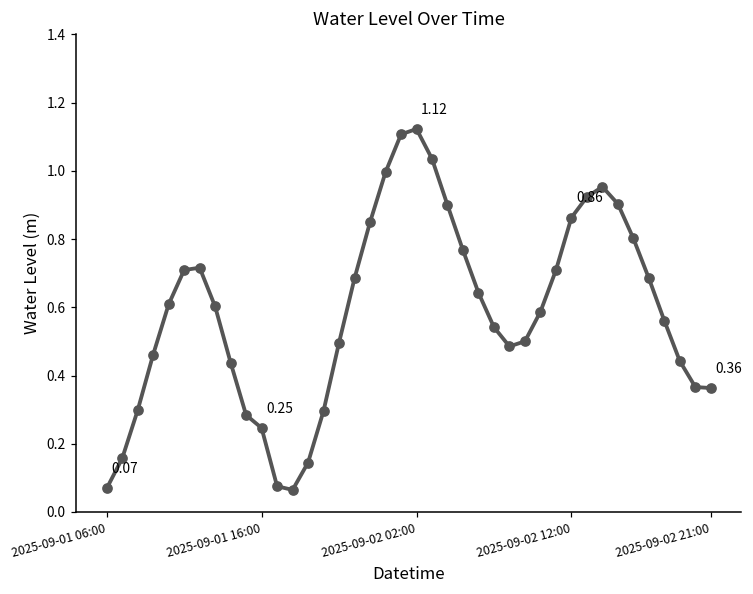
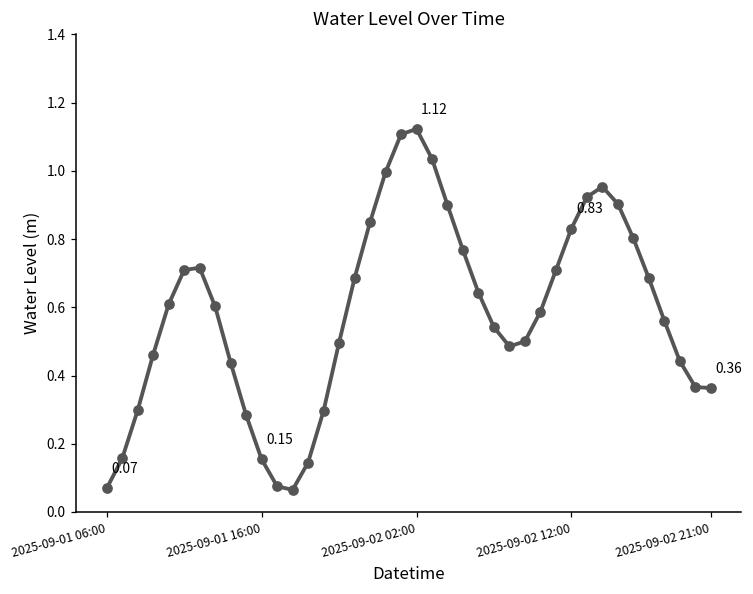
2025-09-01 16:00: 0.25 -> 0.15
2025-09-02 12:00: 0.86 -> 0.83
